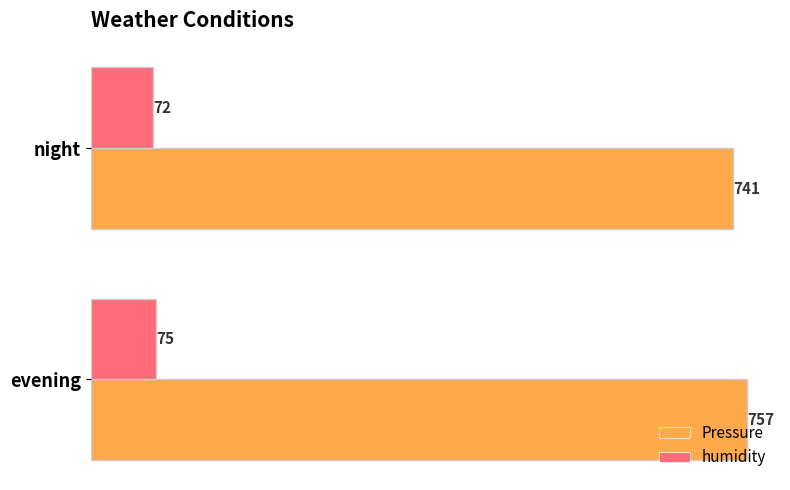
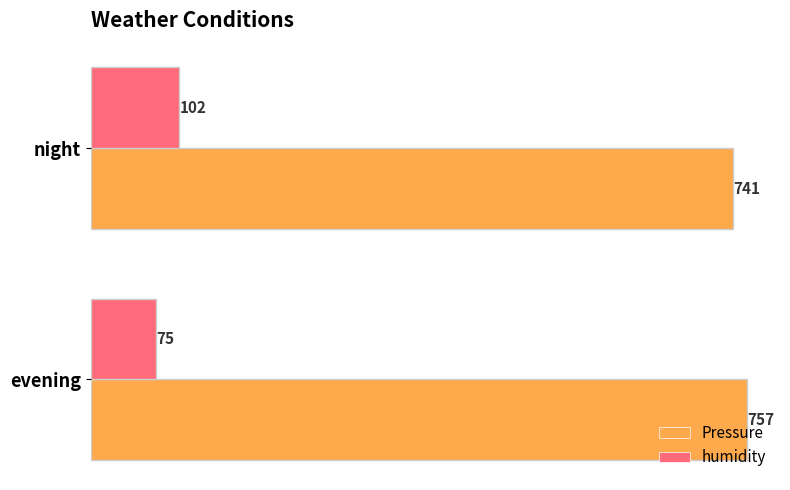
humidity, night: 72 -> 102
